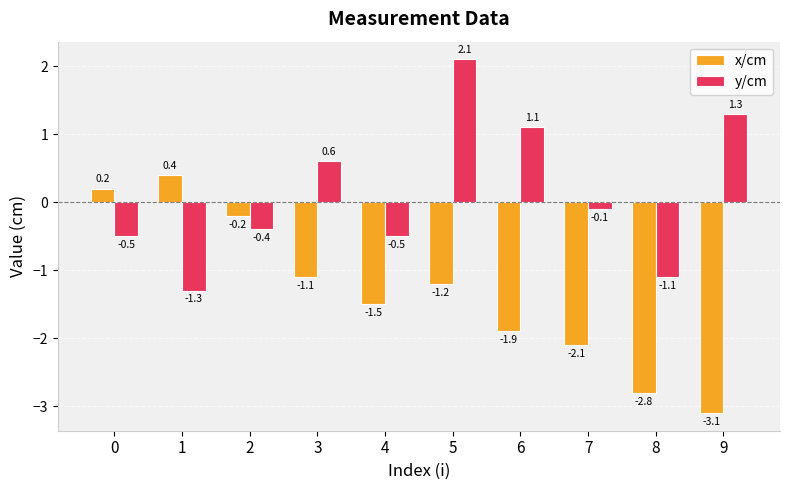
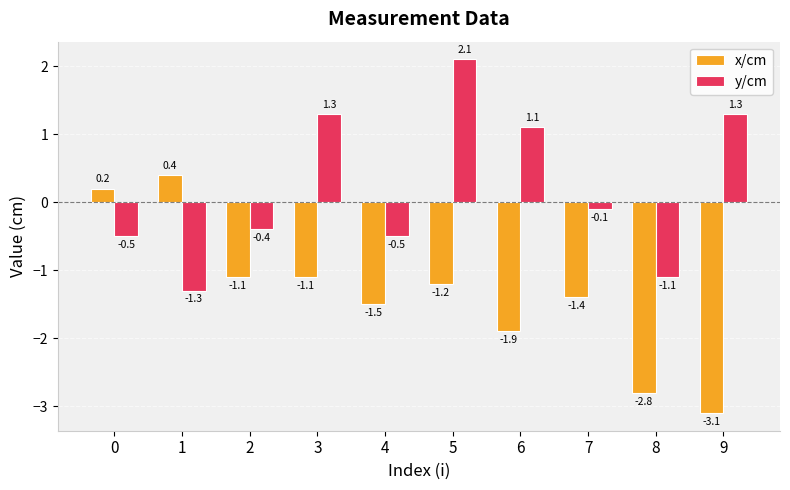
x/cm, 2: -0.2 -> -1.1
y/cm, 3: 0.6 -> 1.3
x/cm, 7: -2.1 -> -1.4
